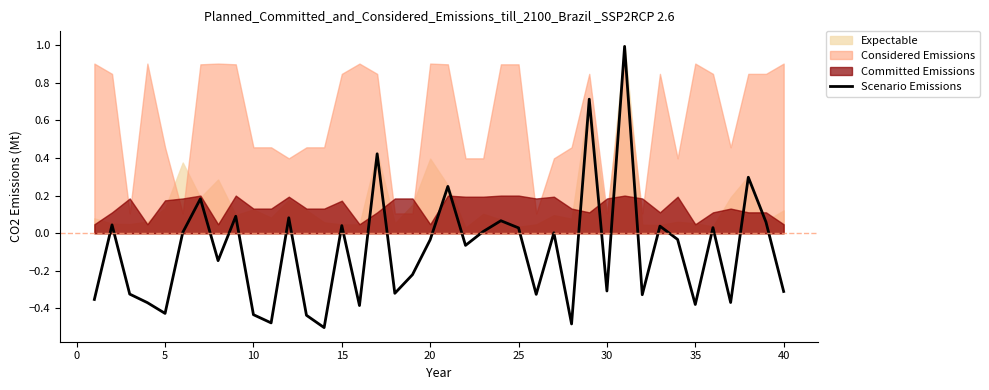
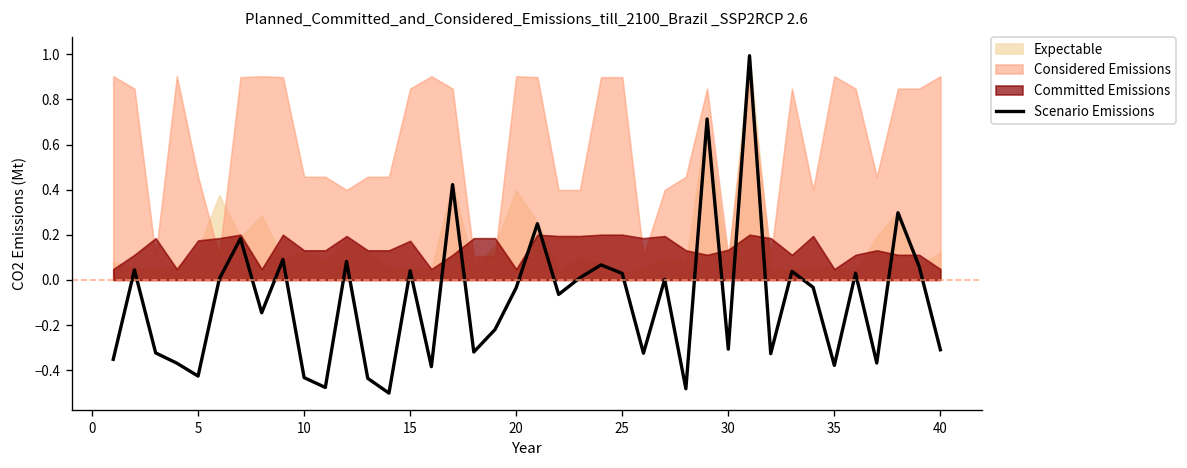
Committed Emissions, 30: 0.19 -> 0.13
